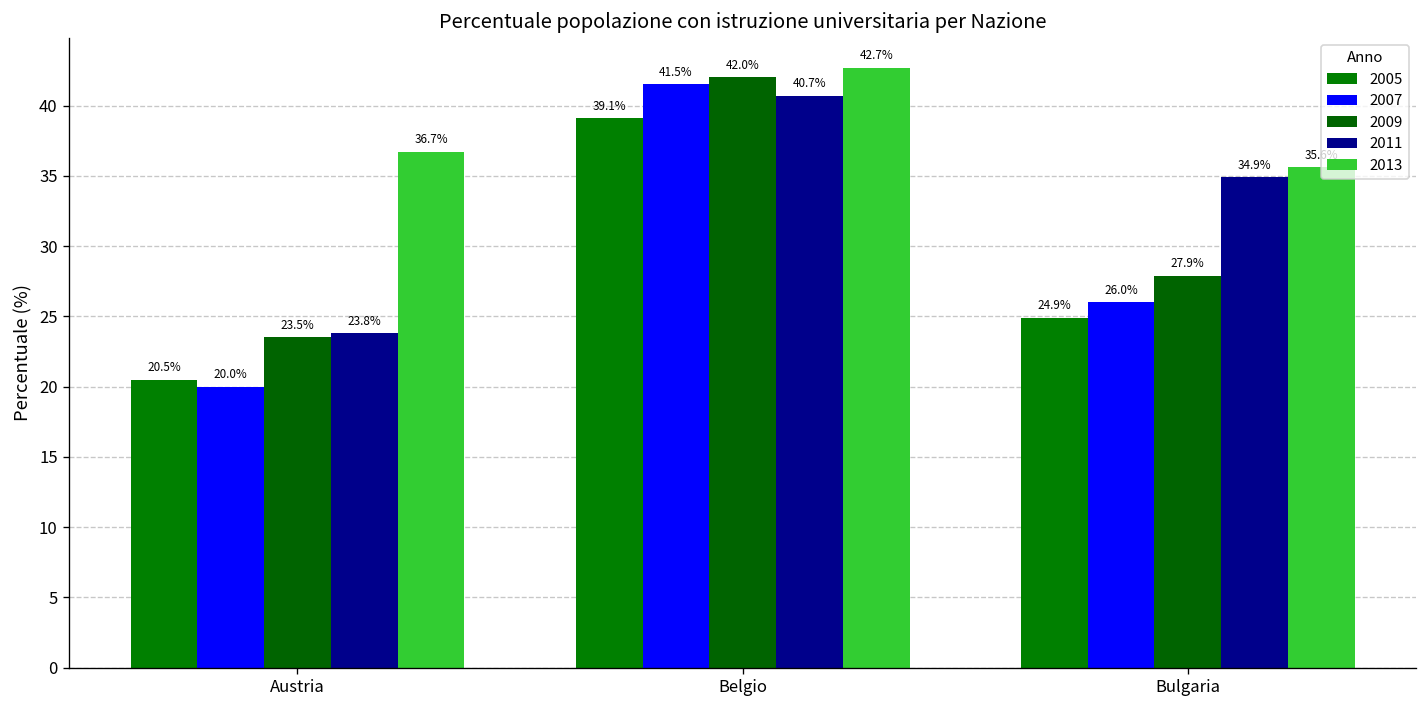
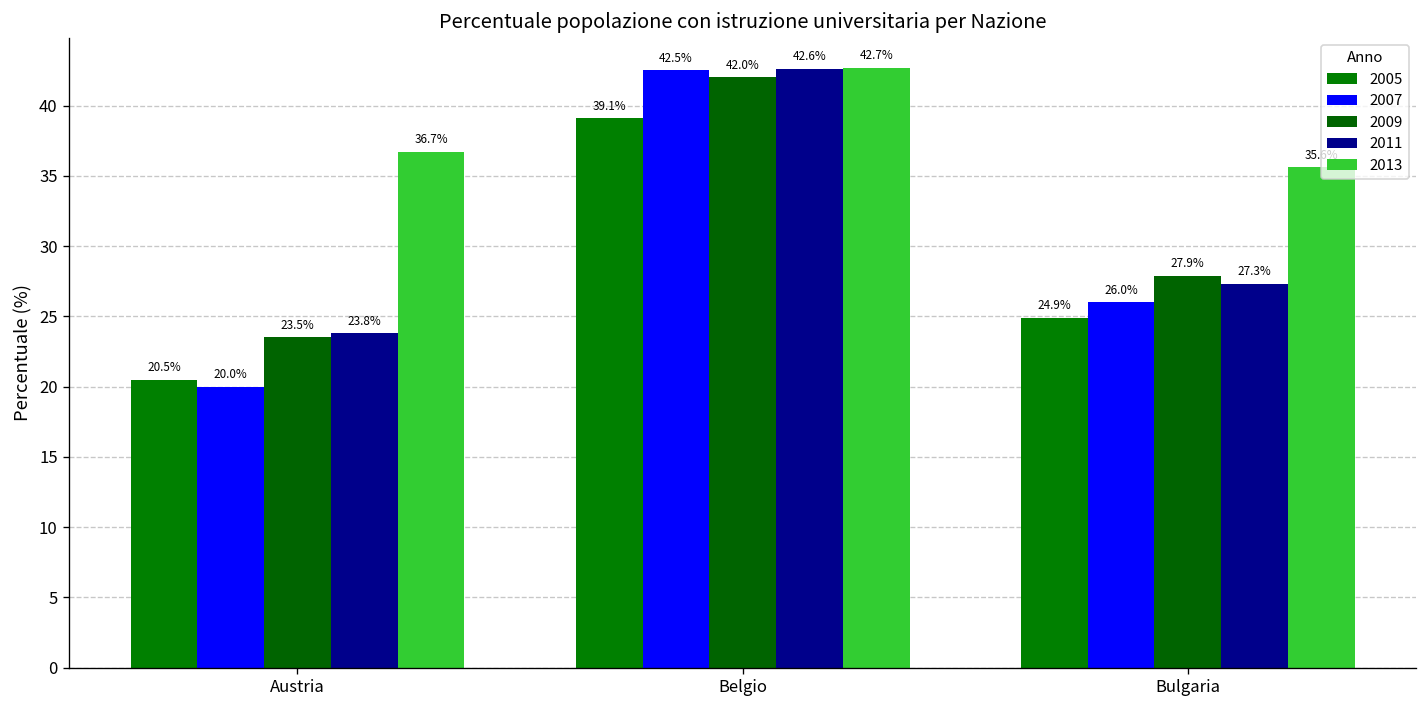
2007, Belgio: 41.5% -> 42.5%
2011, Belgio: 40.7% -> 42.6%
2011, Bulgaria: 34.9% -> 27.3%
